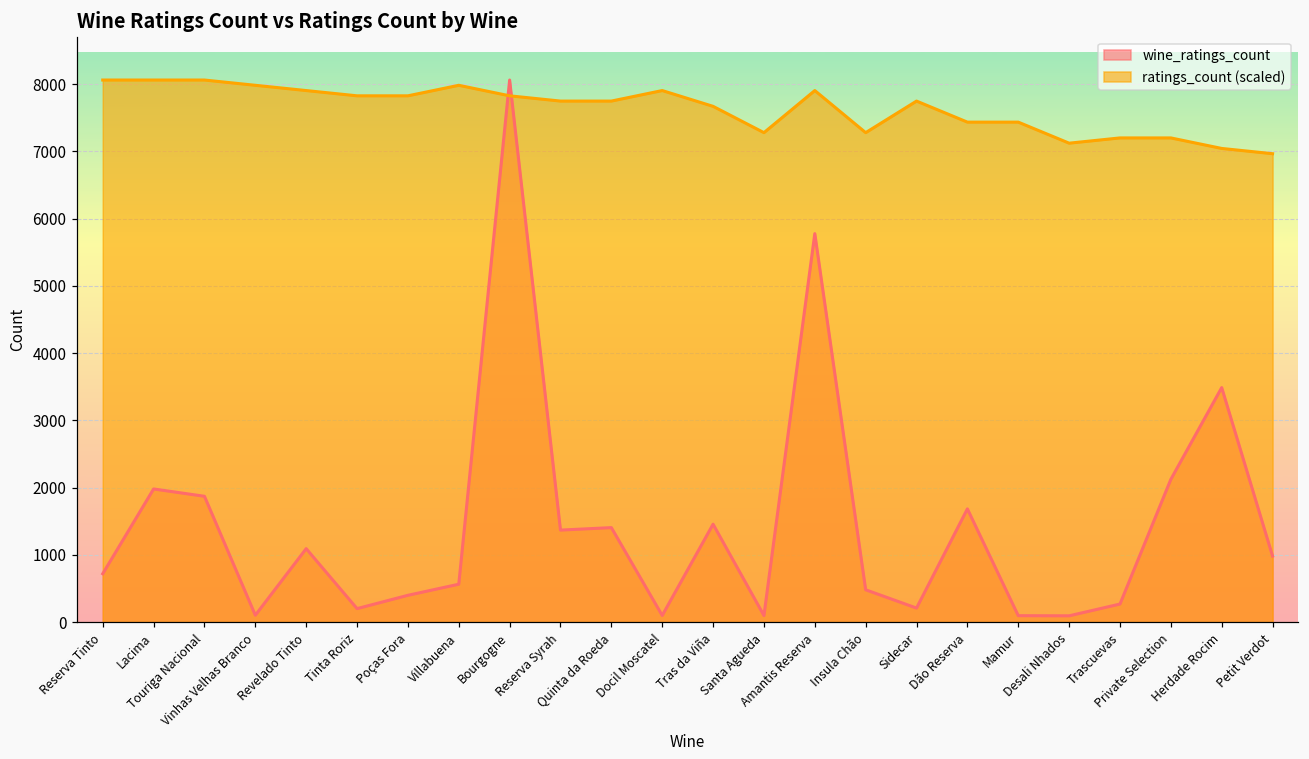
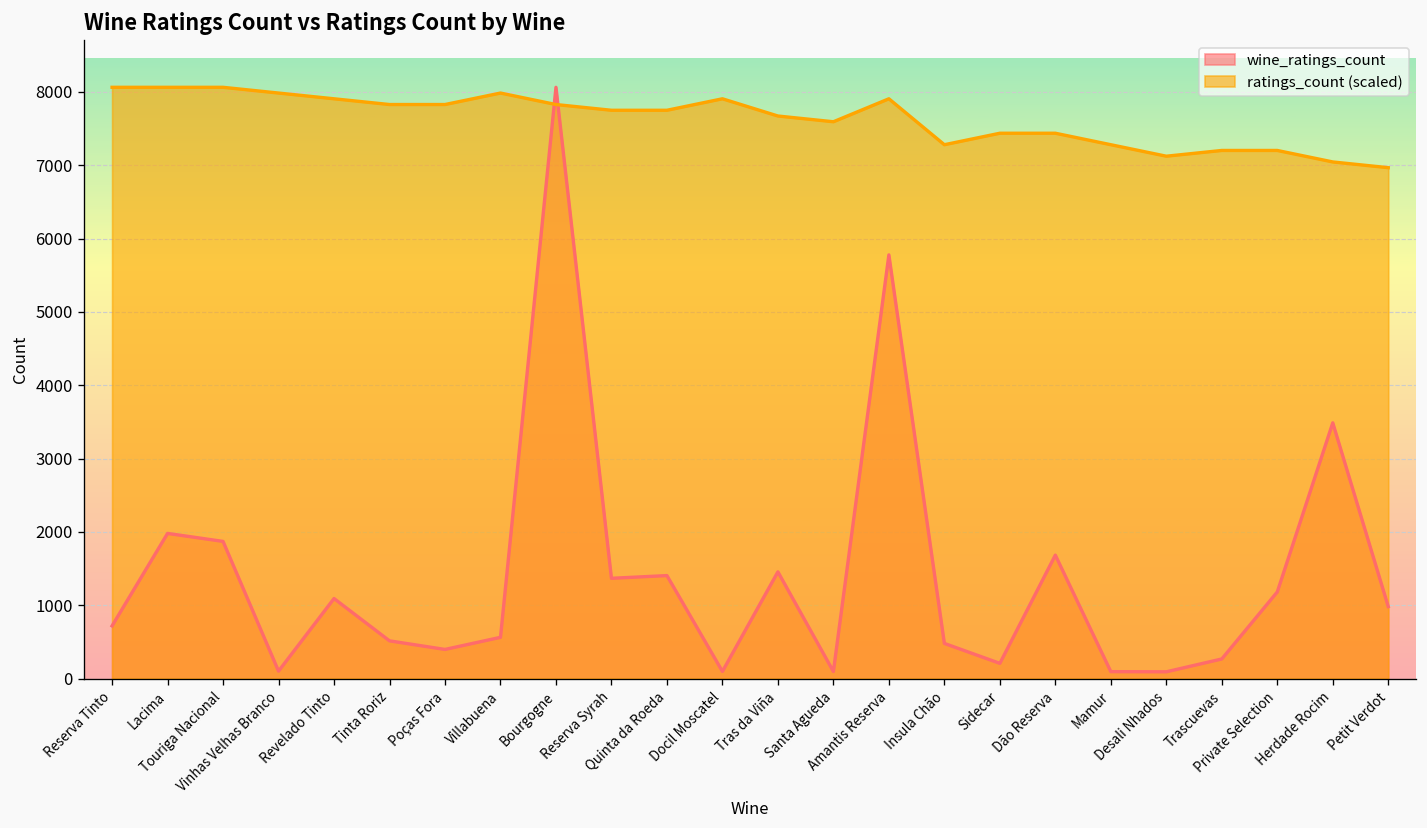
wine_ratings_count, Tinta Roriz: 200 -> 500
ratings_count (scaled), Santa Agueda: 7300 -> 7600
ratings_count (scaled), Sidecar: 7700 -> 7400
ratings_count (scaled), Mamur: 7400 -> 7300
wine_ratings_count, Private Selection: 2100 -> 1200
